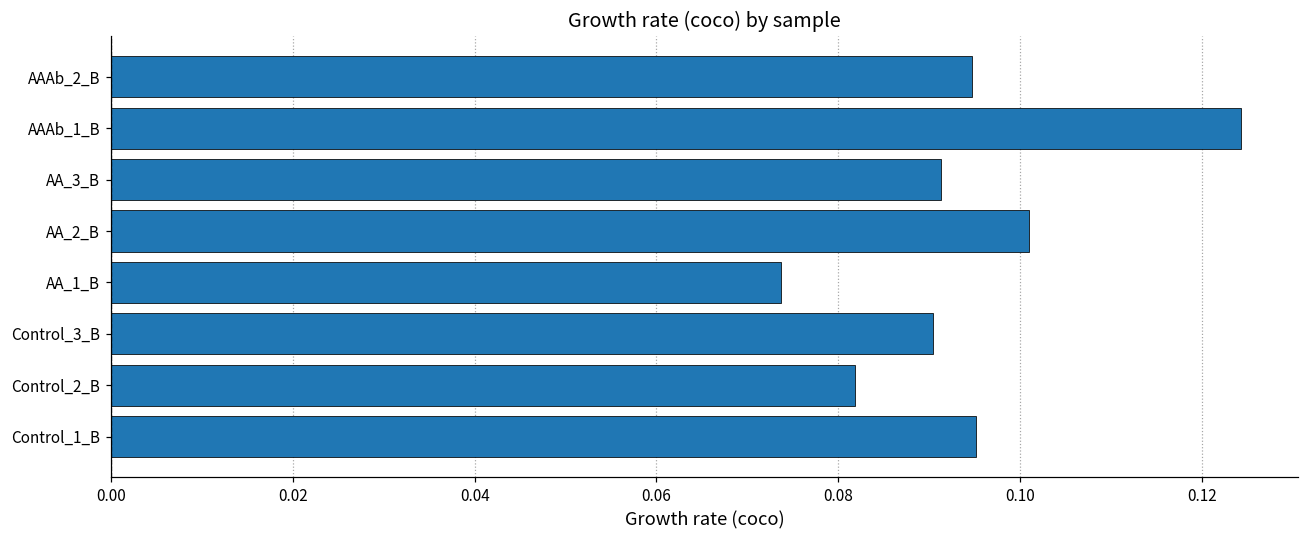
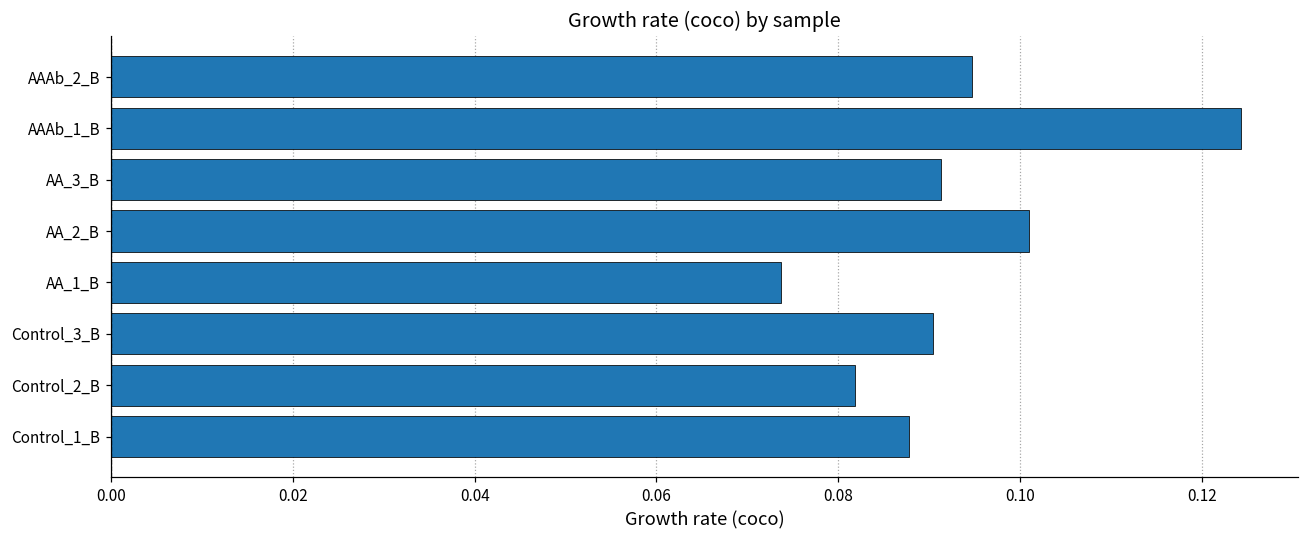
Control_1_B: 0.095 -> 0.088
